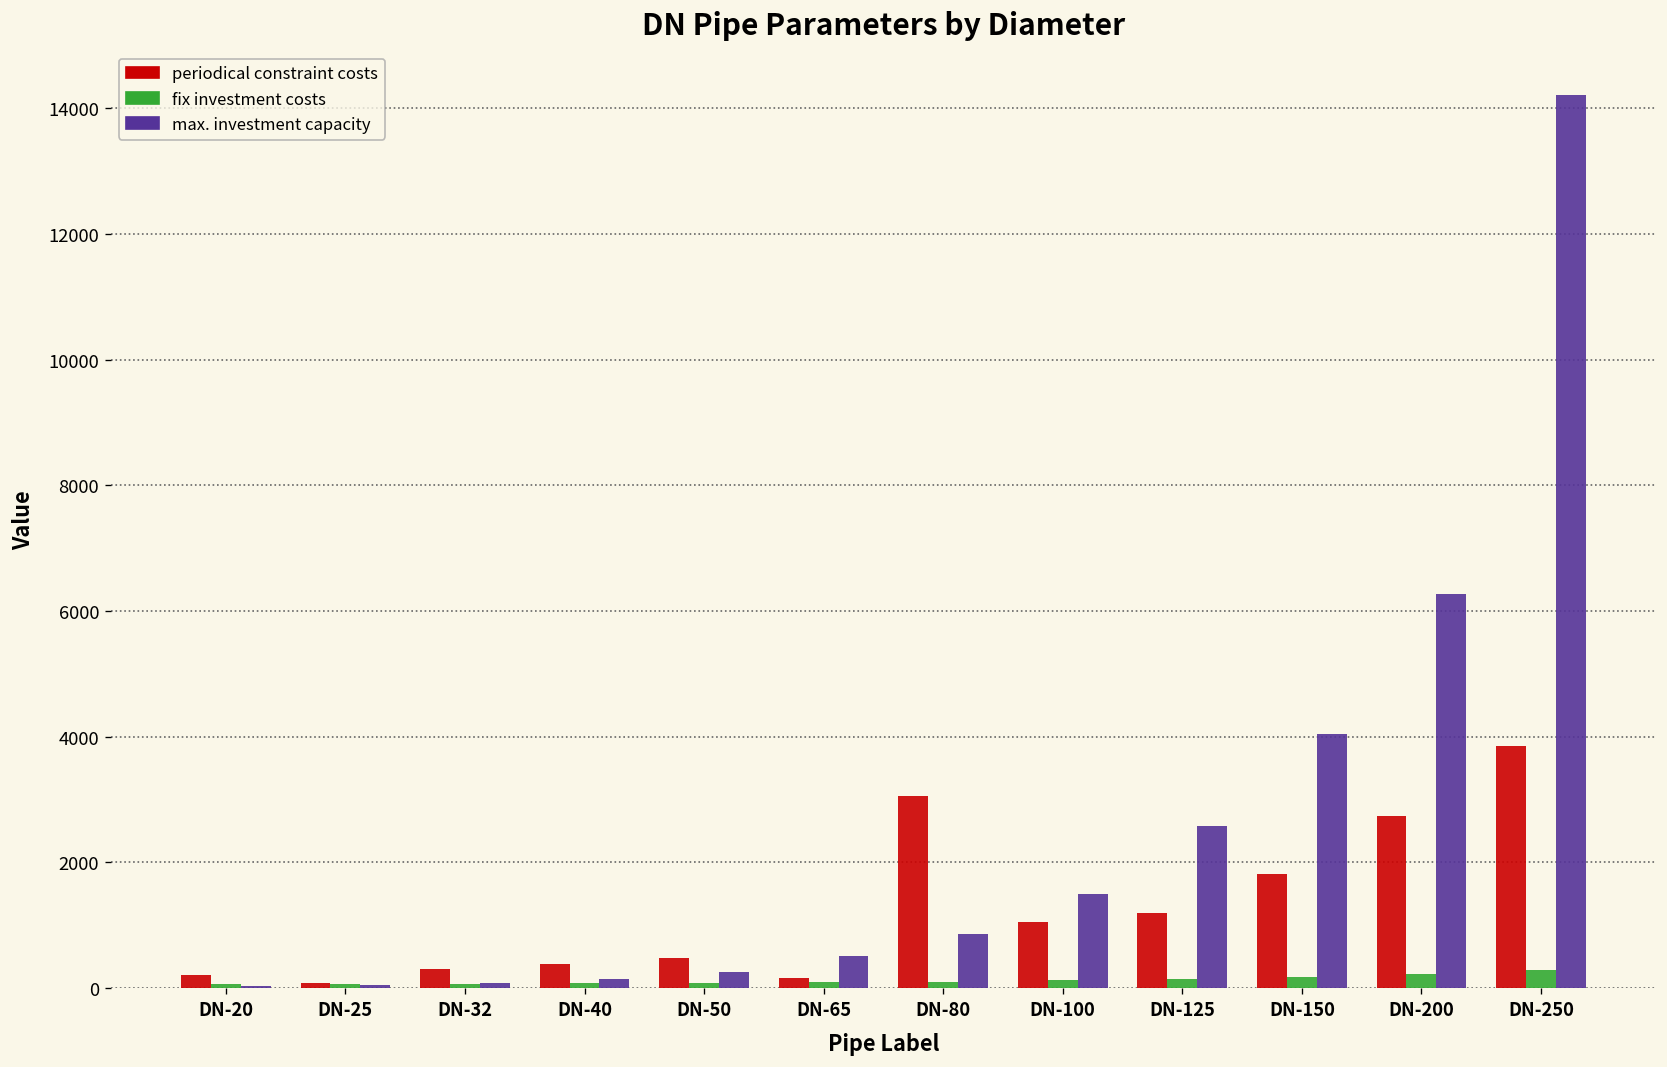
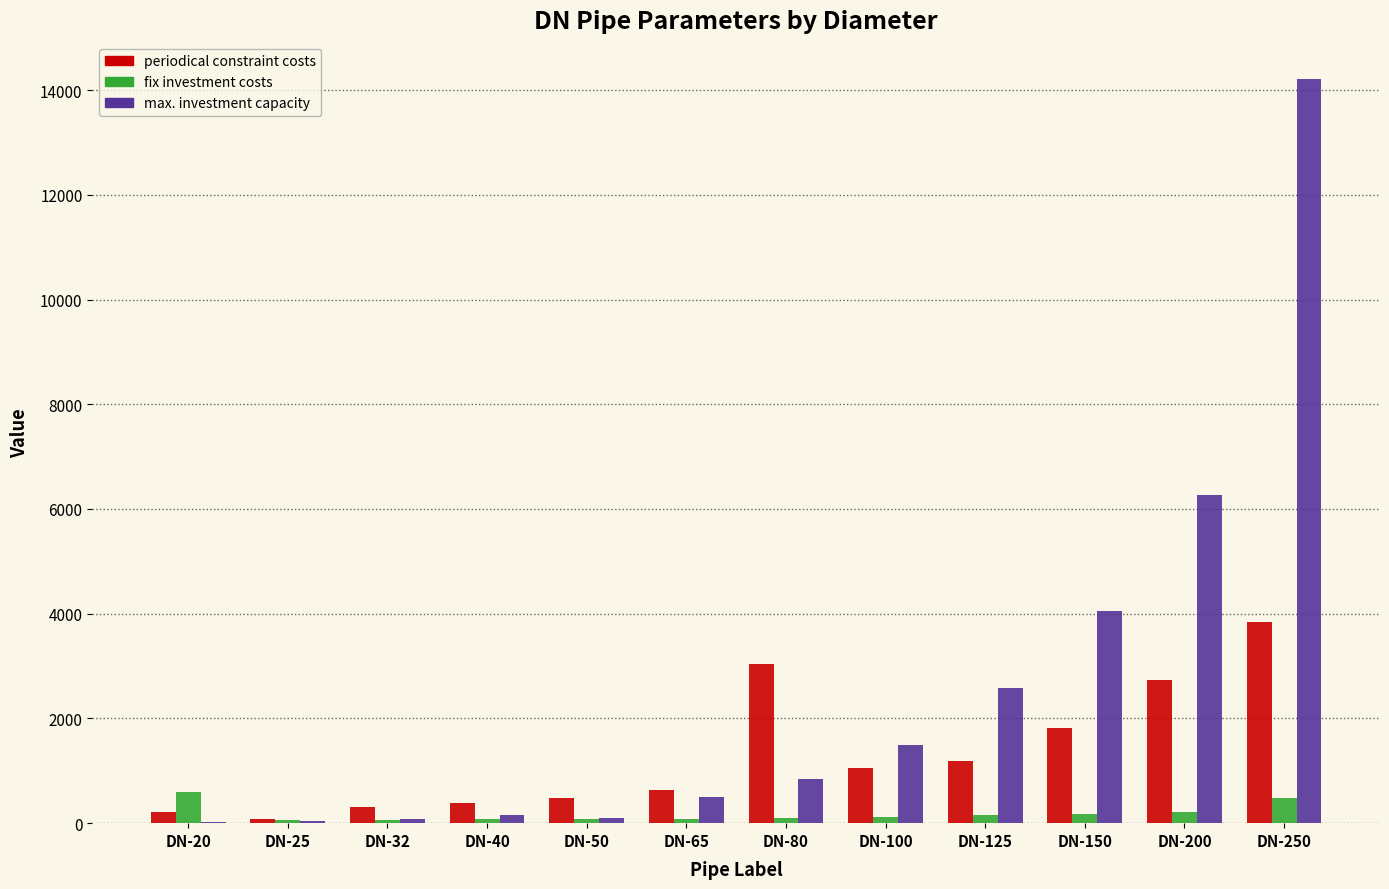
fix investment costs, DN-20: 100 -> 600
max. investment capacity, DN-50: 300 -> 100
periodical constraint costs, DN-65: 200 -> 600
fix investment costs, DN-250: 300 -> 500
